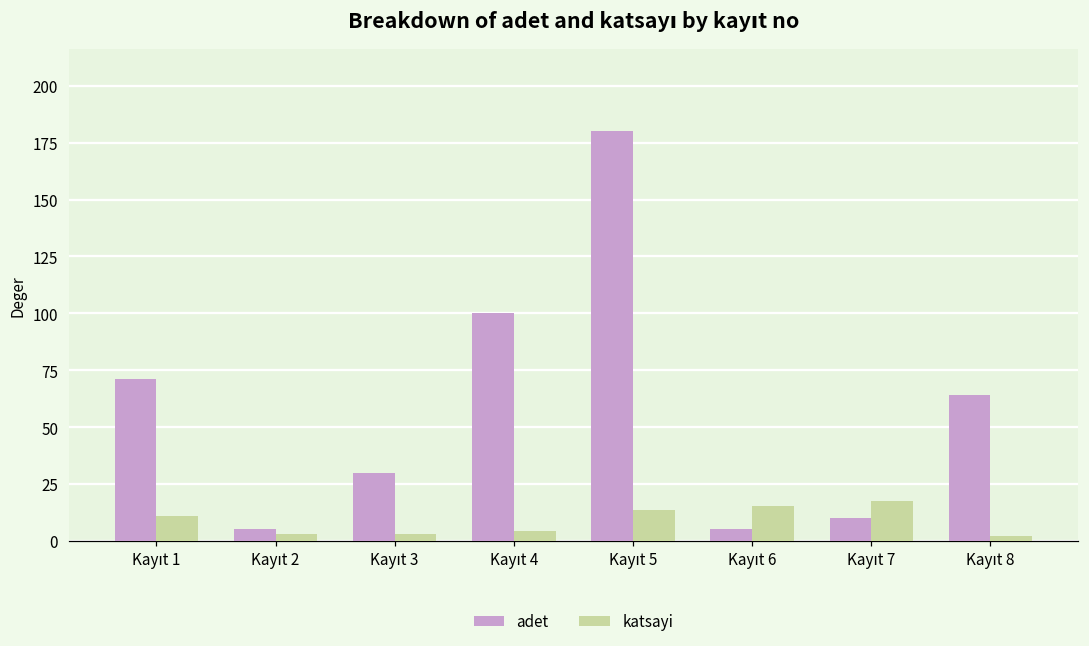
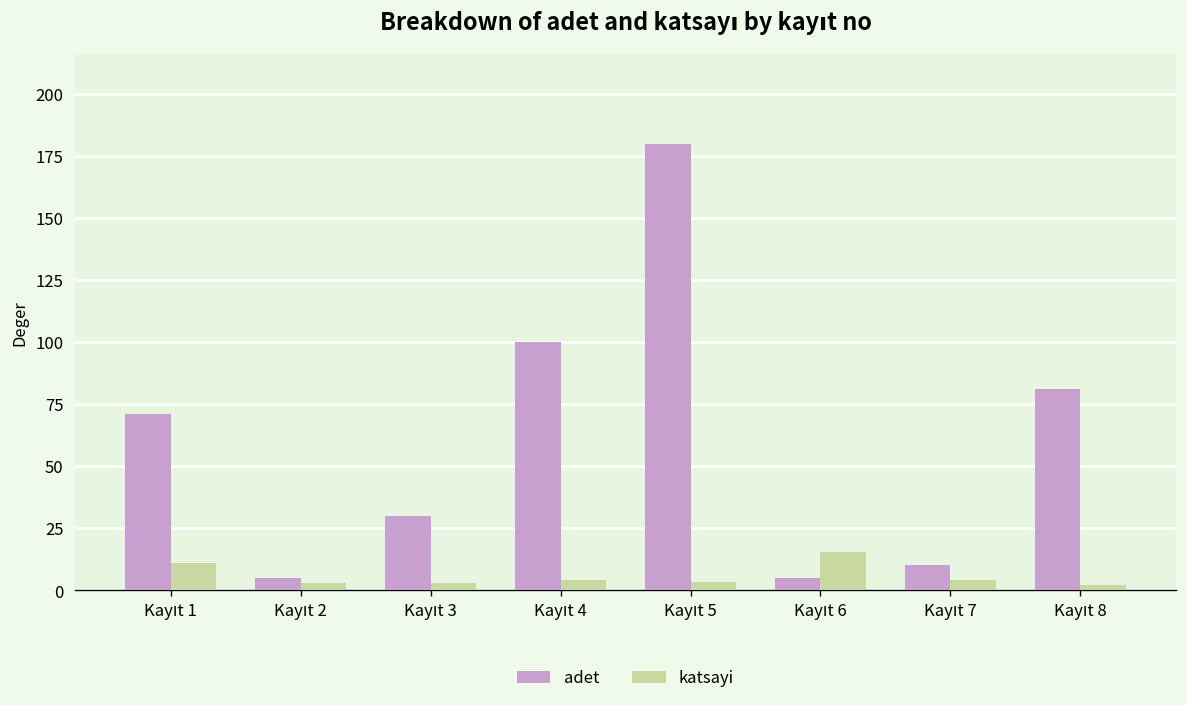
katsayi, Kayıt 5: 14 -> 3
katsayi, Kayıt 7: 18 -> 4
adet, Kayıt 8: 64 -> 81
